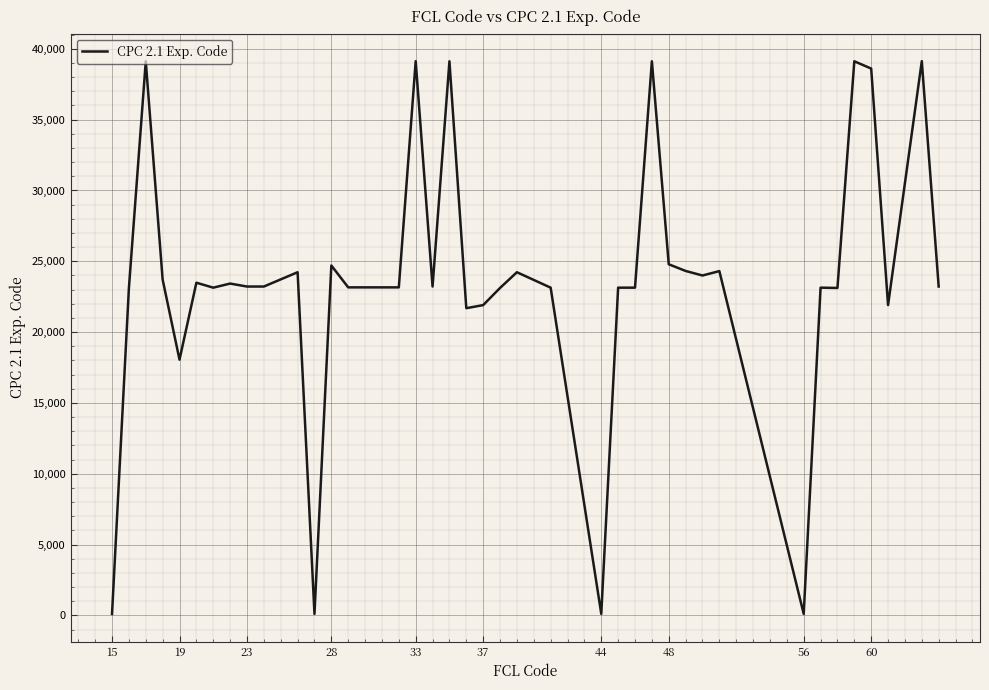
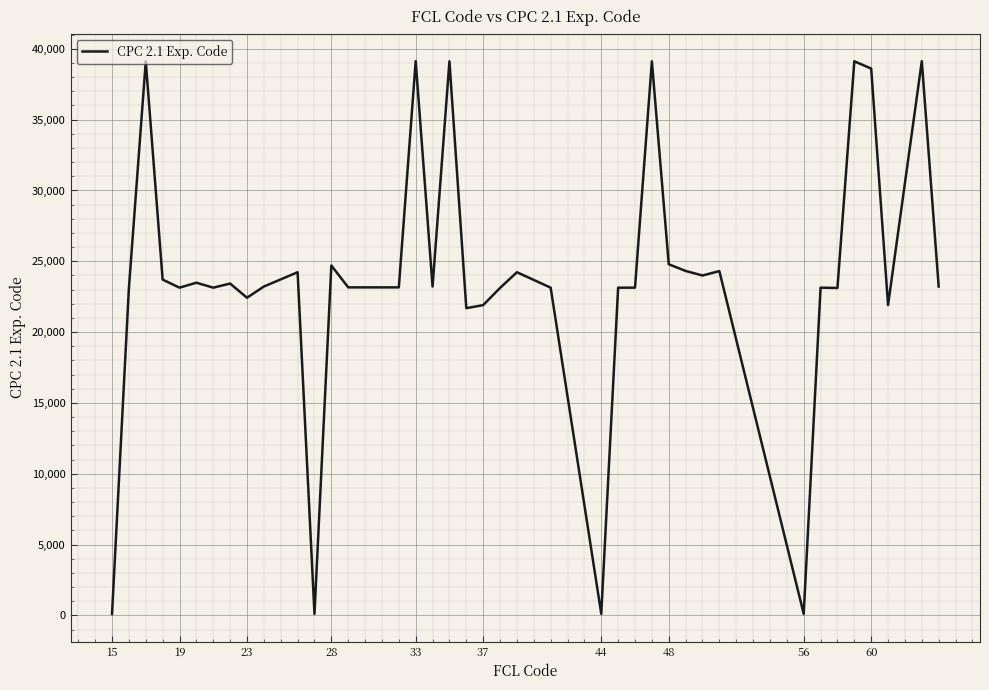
19: 18,100 -> 23,100
23: 23,200 -> 22,400
